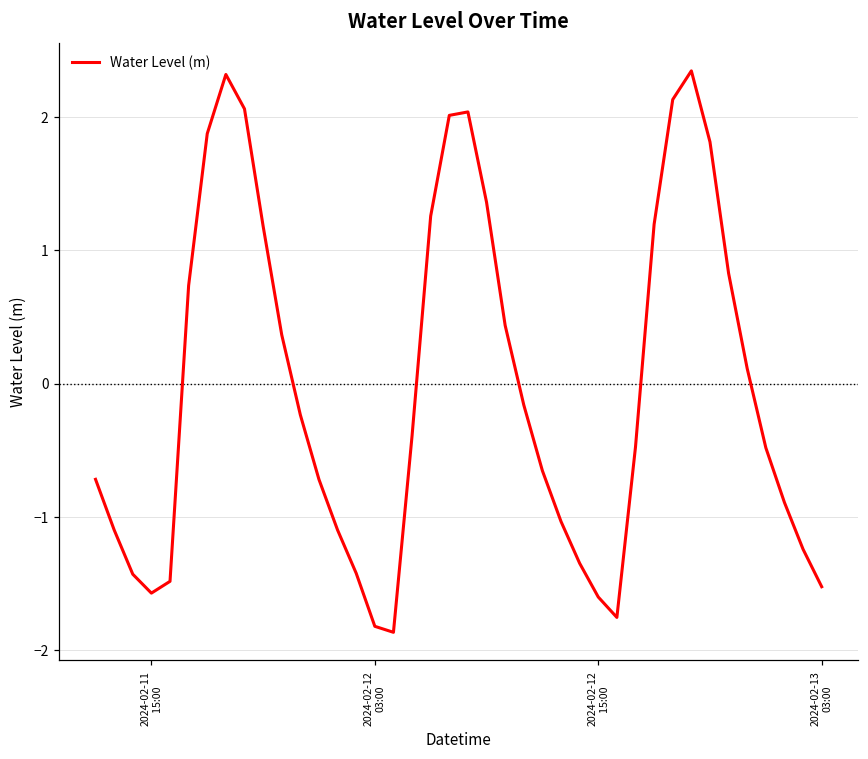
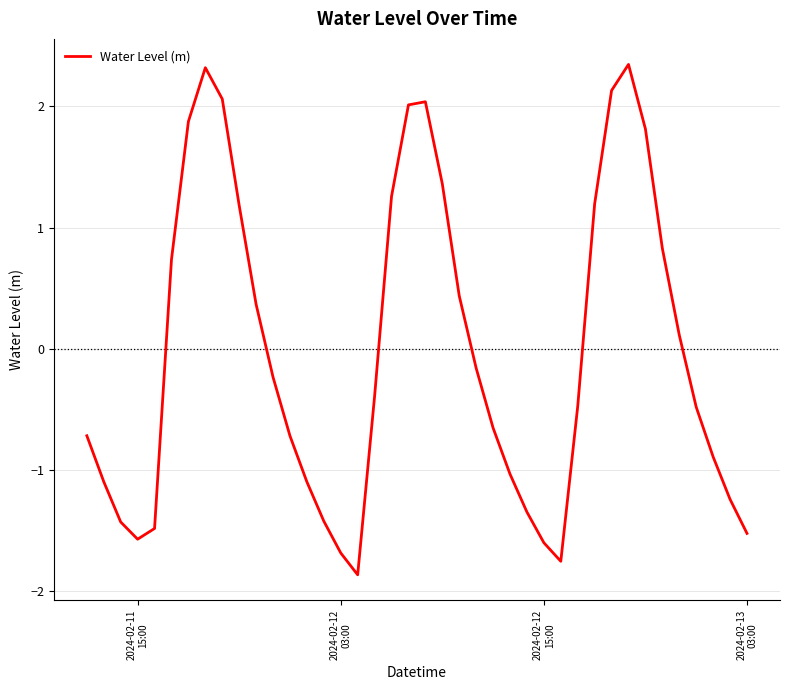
Water Level (m), 2024-02-12 03:00: -1.82 -> -1.68
